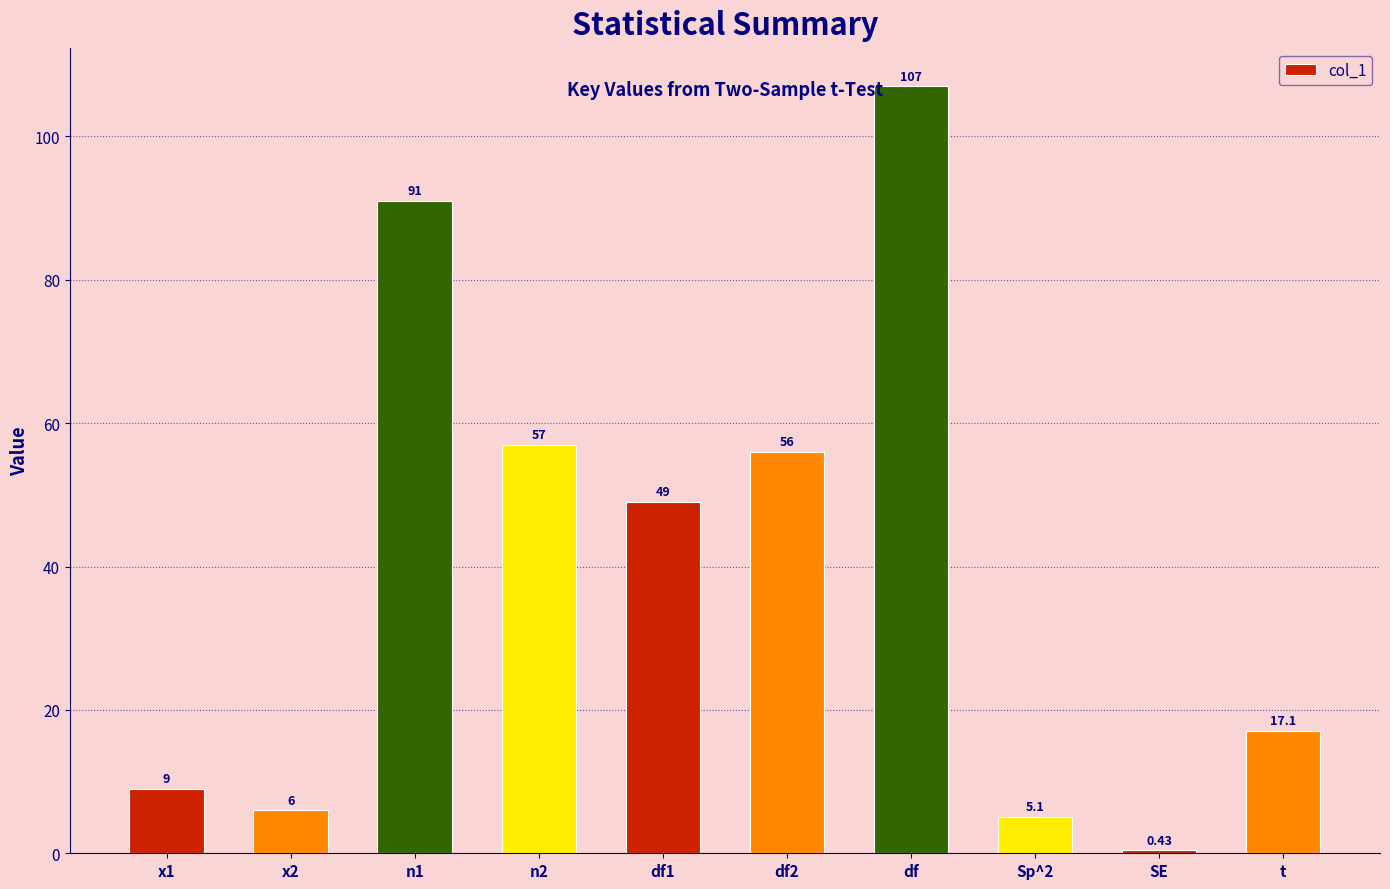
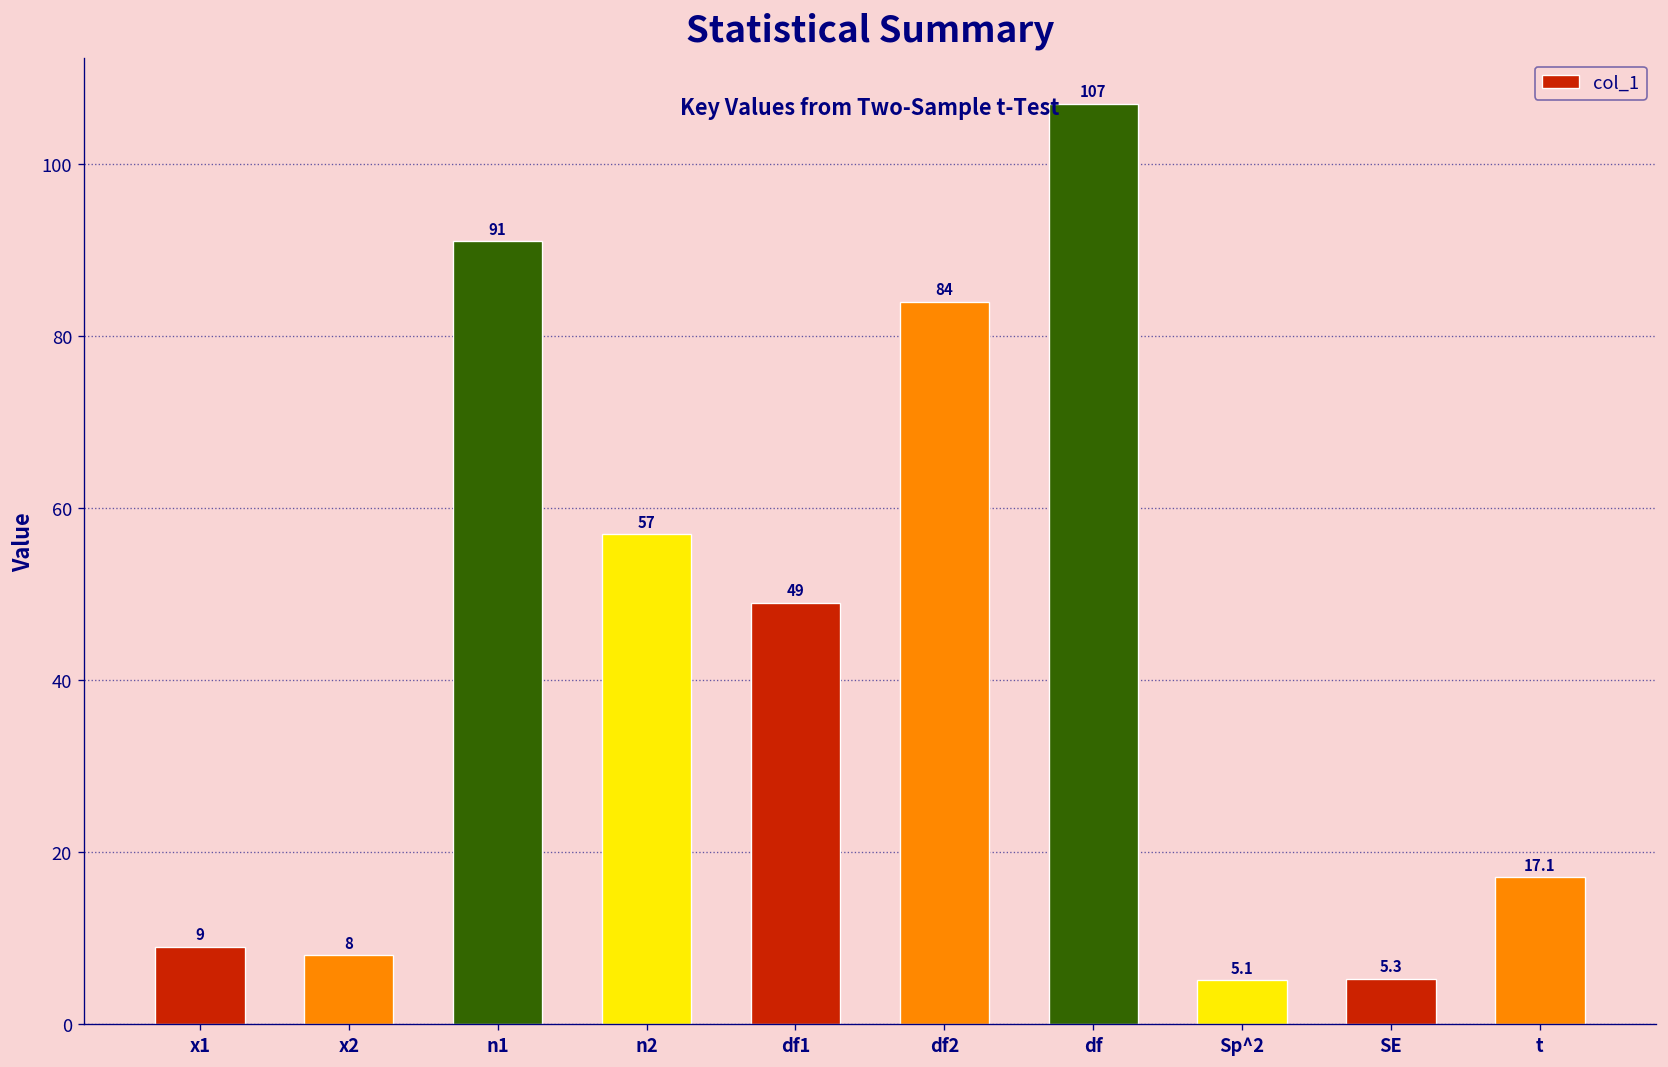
x2: 6 -> 8
df2: 56 -> 84
SE: 0.43 -> 5.3
